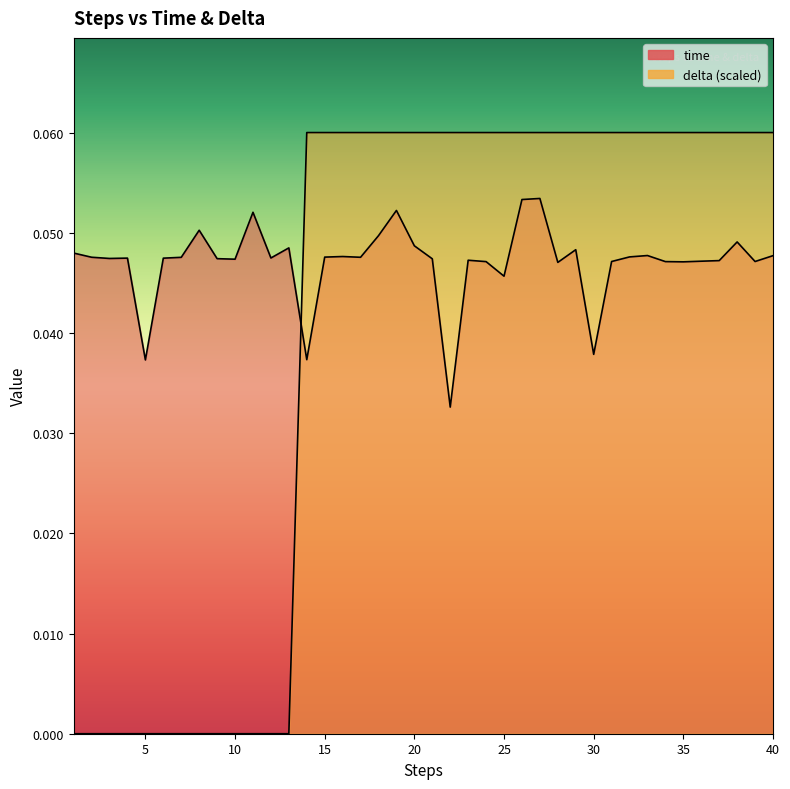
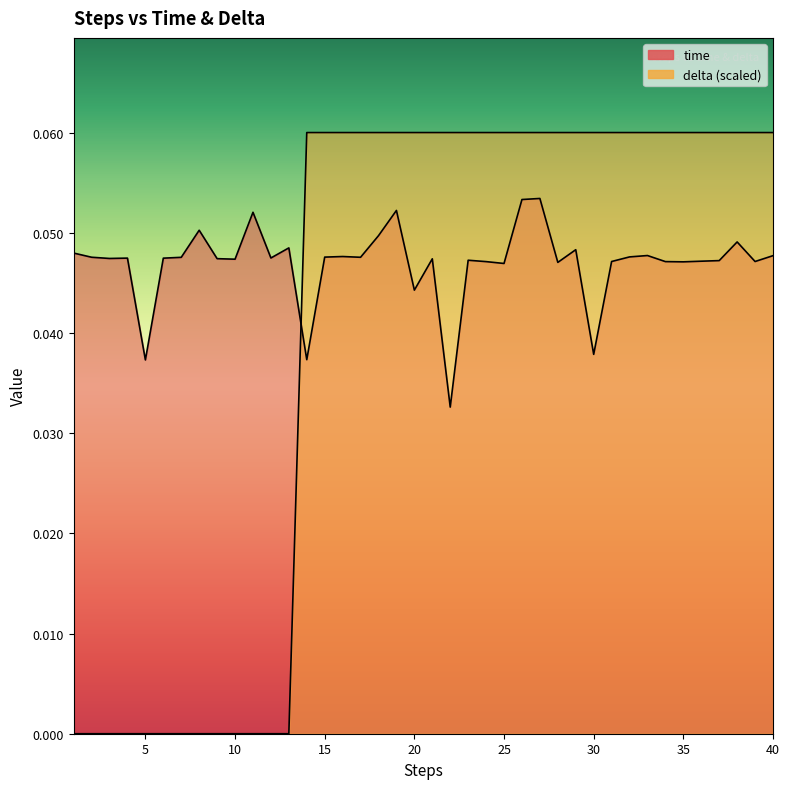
time, 20: 0.0487 -> 0.0443
time, 25: 0.0457 -> 0.0469
